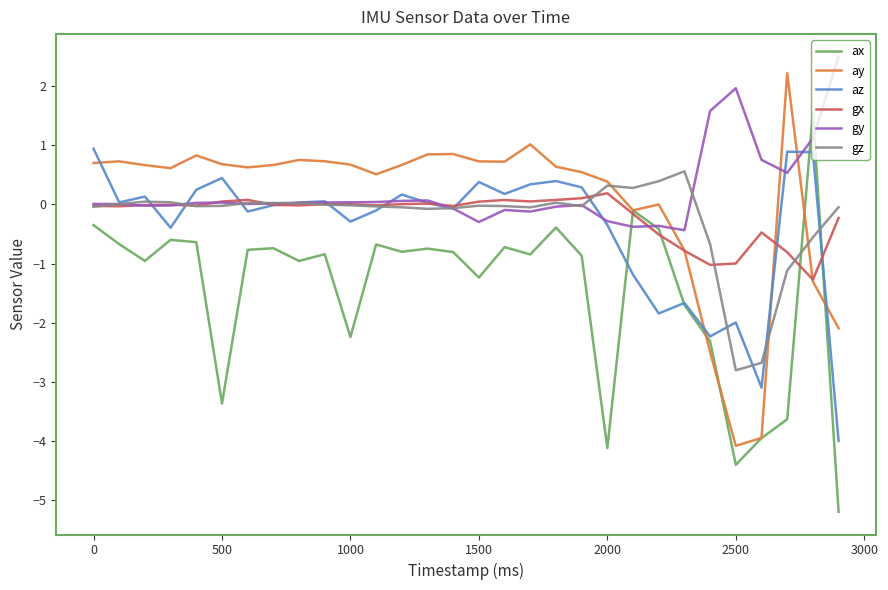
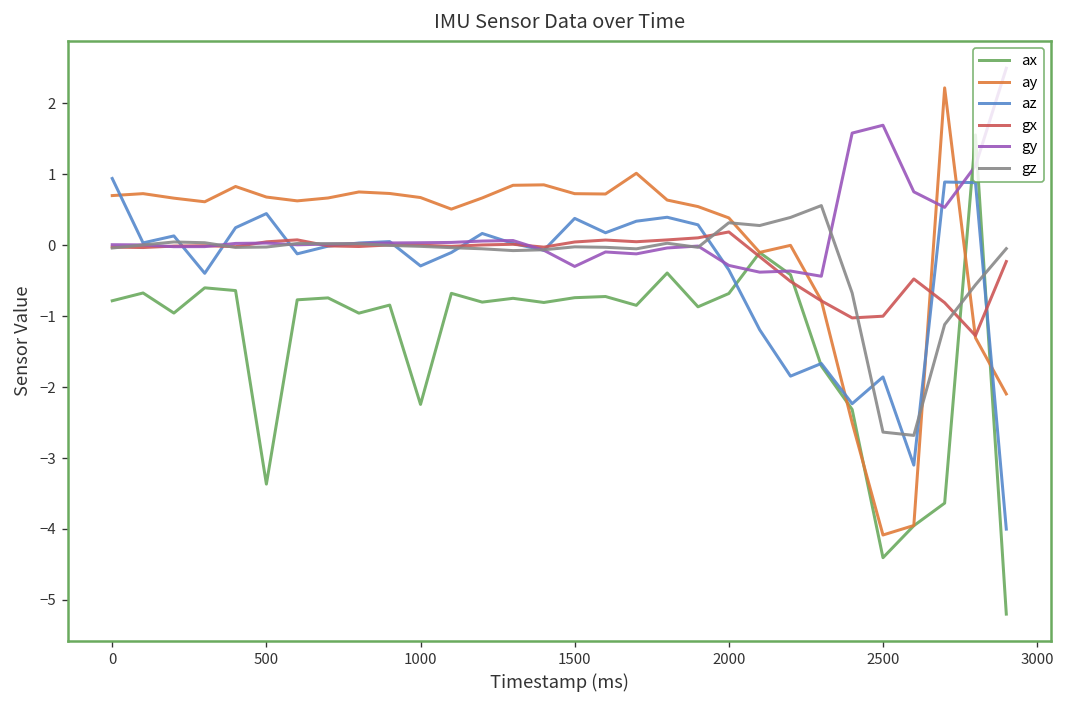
ax, 0: -0.4 -> -0.8
ax, 1500: -1.2 -> -0.7
ax, 2000: -4.1 -> -0.7
az, 2500: -2.0 -> -1.9
gy, 2500: 2.0 -> 1.7
gz, 2500: -2.8 -> -2.6
